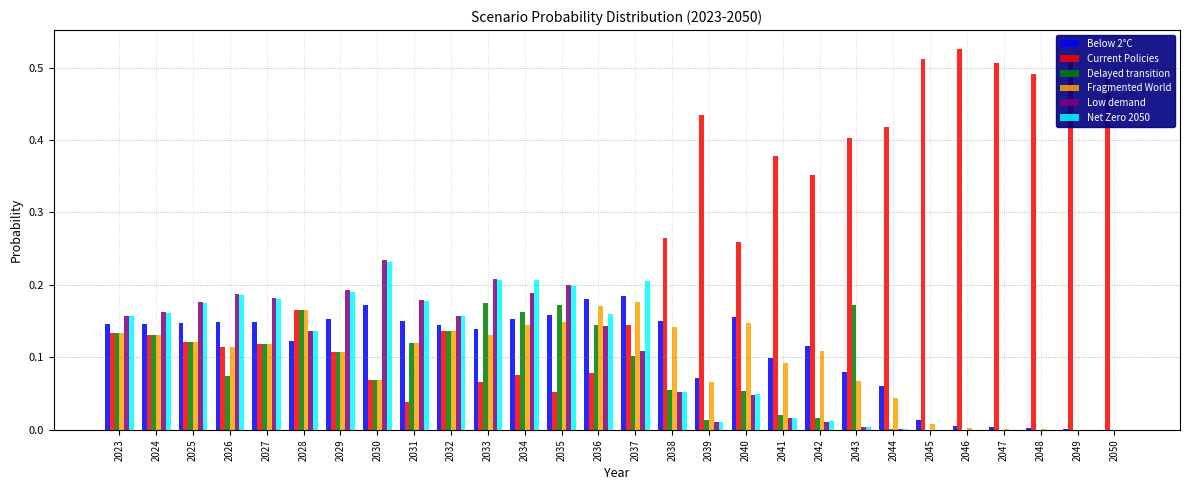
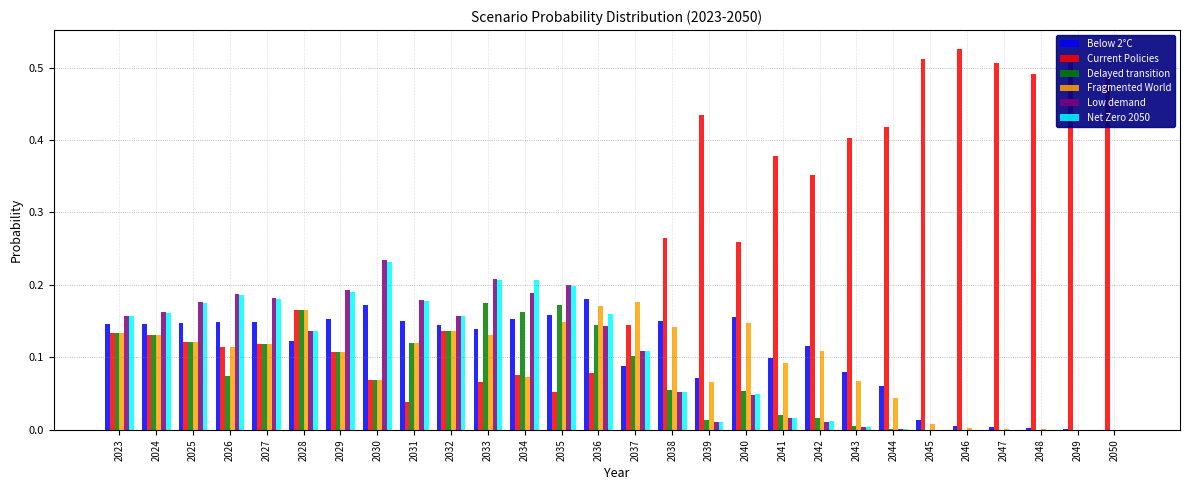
Fragmented World, 2034: 0.14 -> 0.07
Below 2°C, 2037: 0.19 -> 0.09
Net Zero 2050, 2037: 0.21 -> 0.11
Delayed transition, 2043: 0.17 -> 0.01
